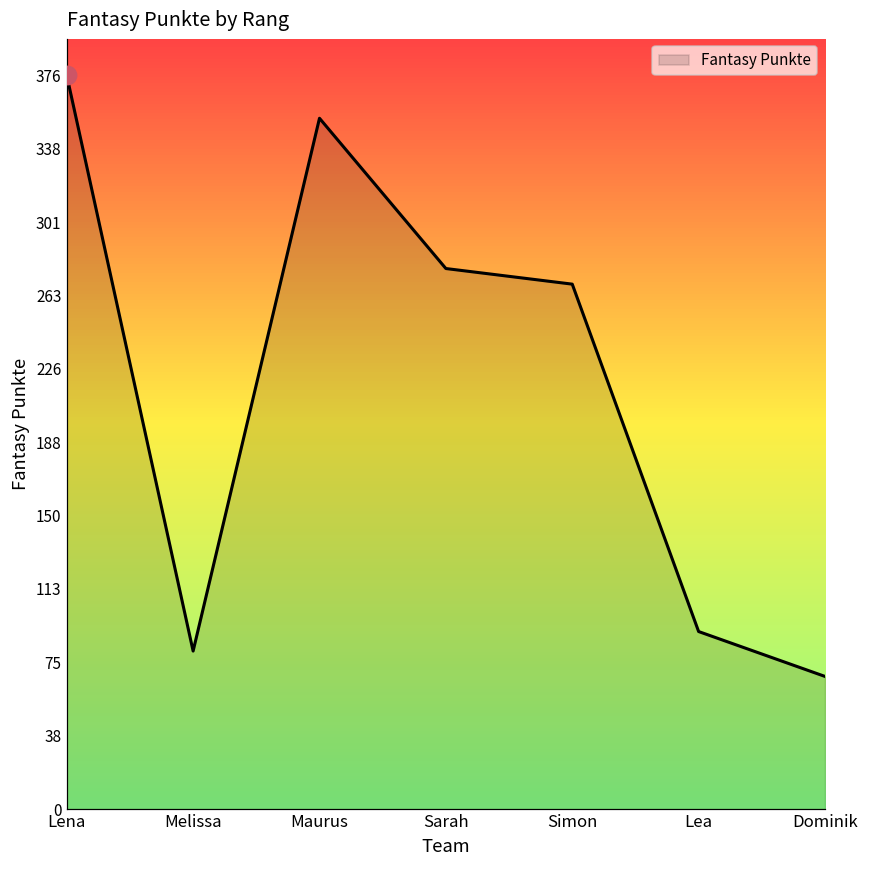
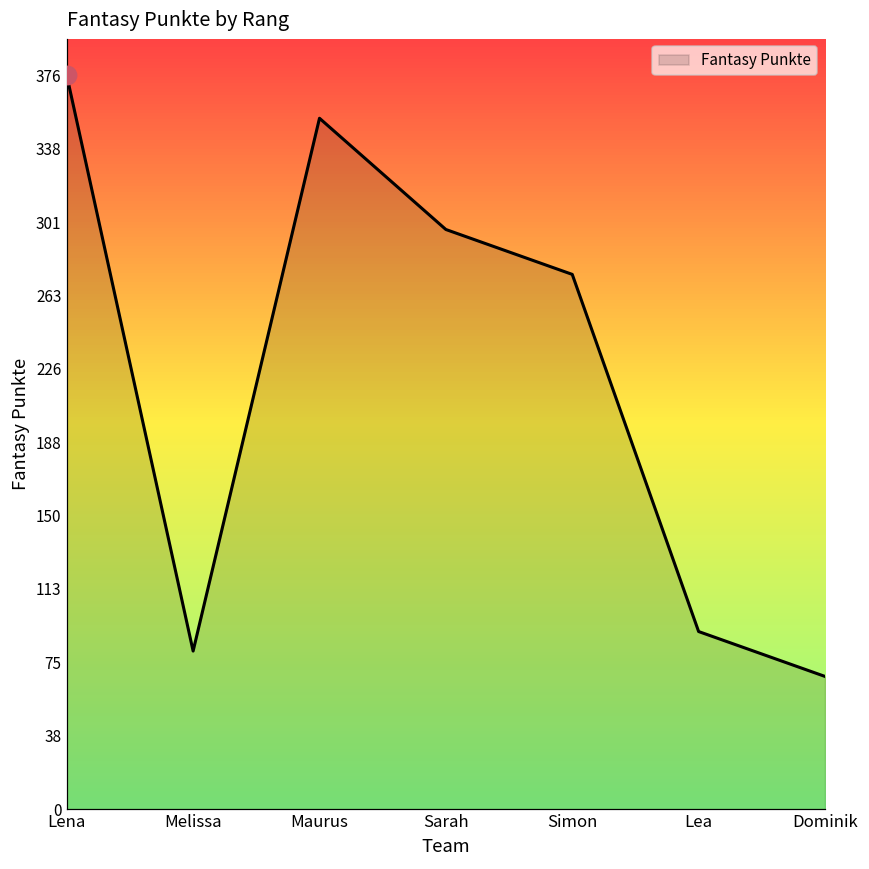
Fantasy Punkte, Sarah: 277 -> 297
Fantasy Punkte, Simon: 269 -> 274
